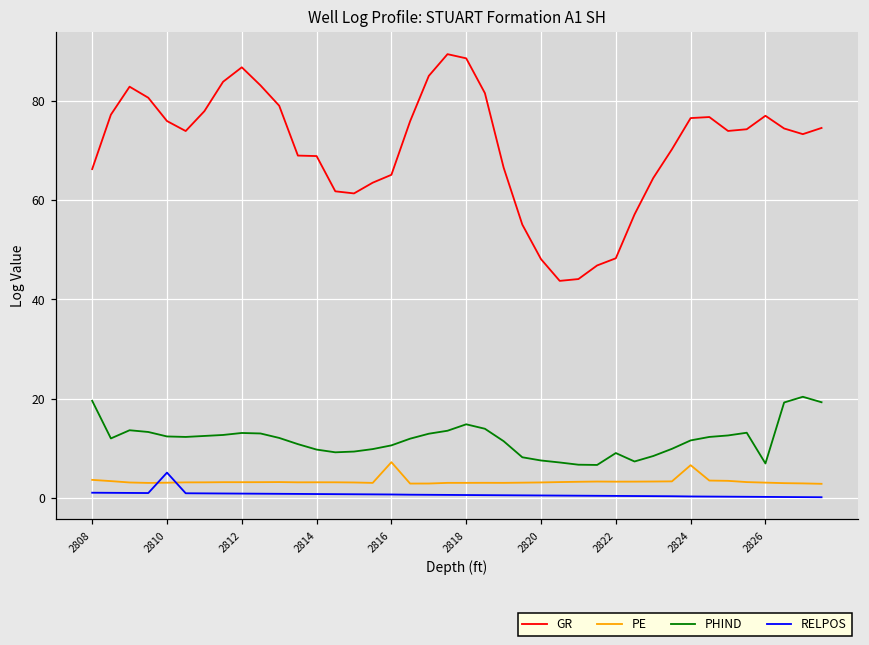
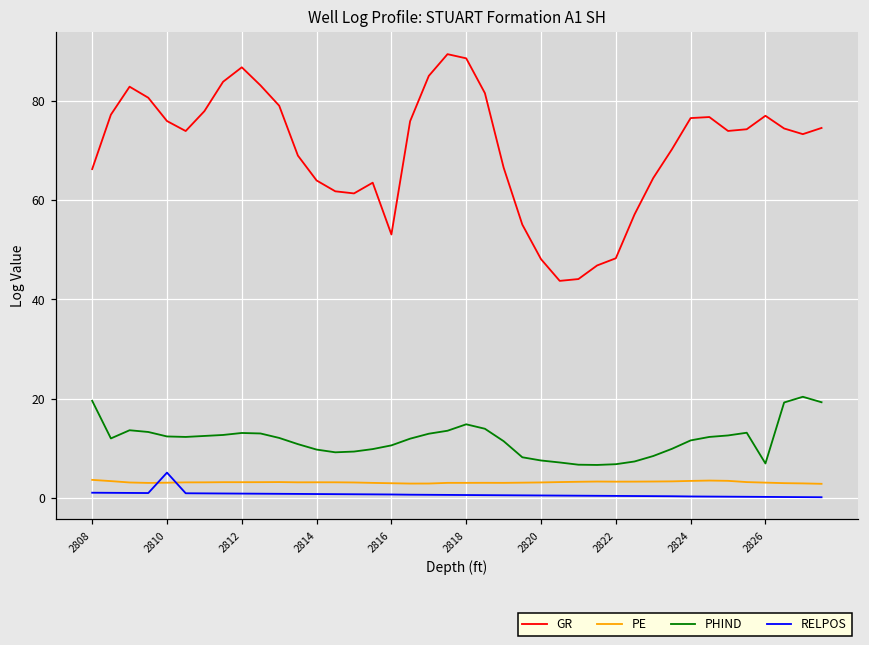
GR, 2814: 69 -> 64
GR, 2816: 65 -> 53
PE, 2816: 7 -> 3
PHIND, 2822: 9 -> 7
PE, 2824: 7 -> 3
